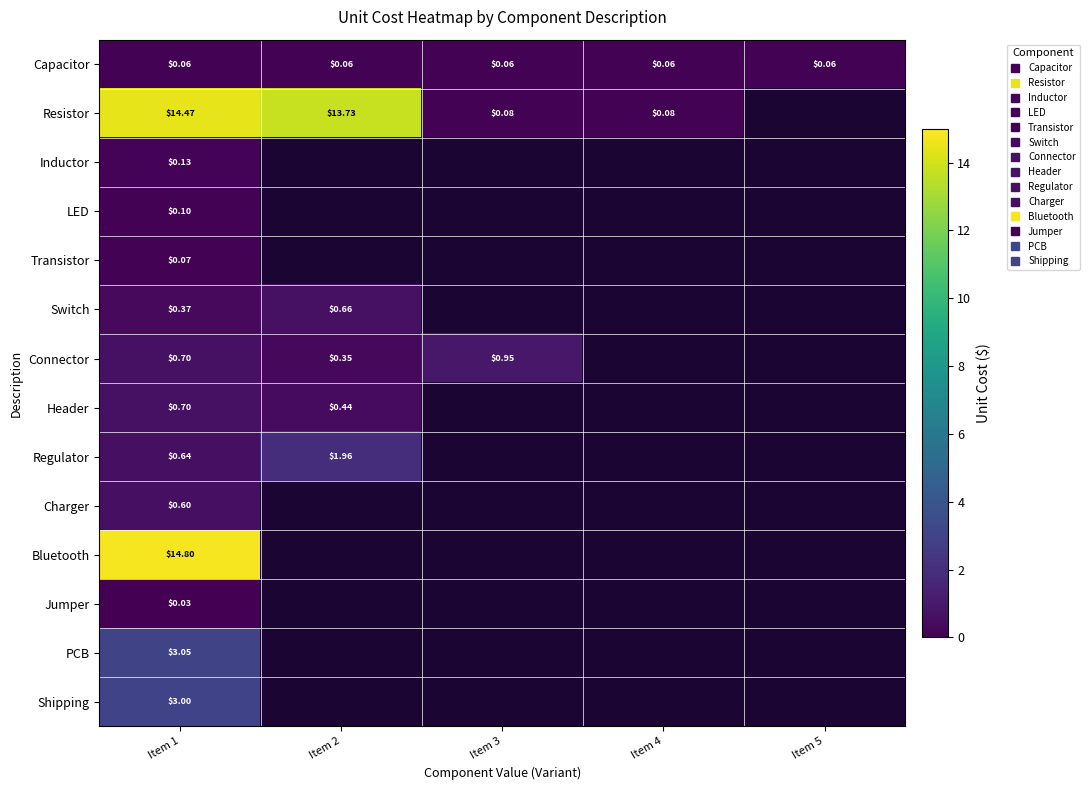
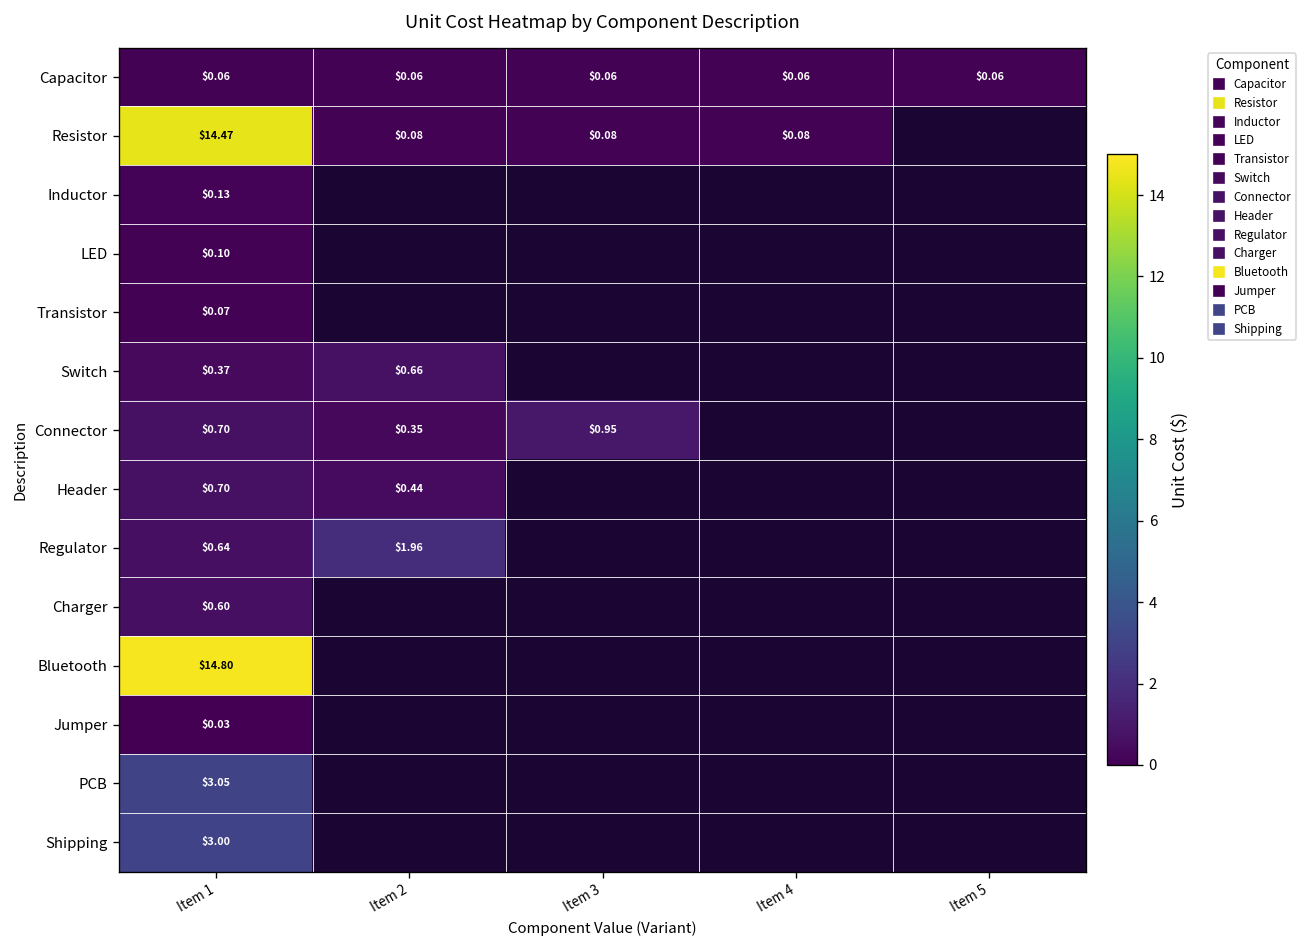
Resistor, Item 2: $13.73 -> $0.08
